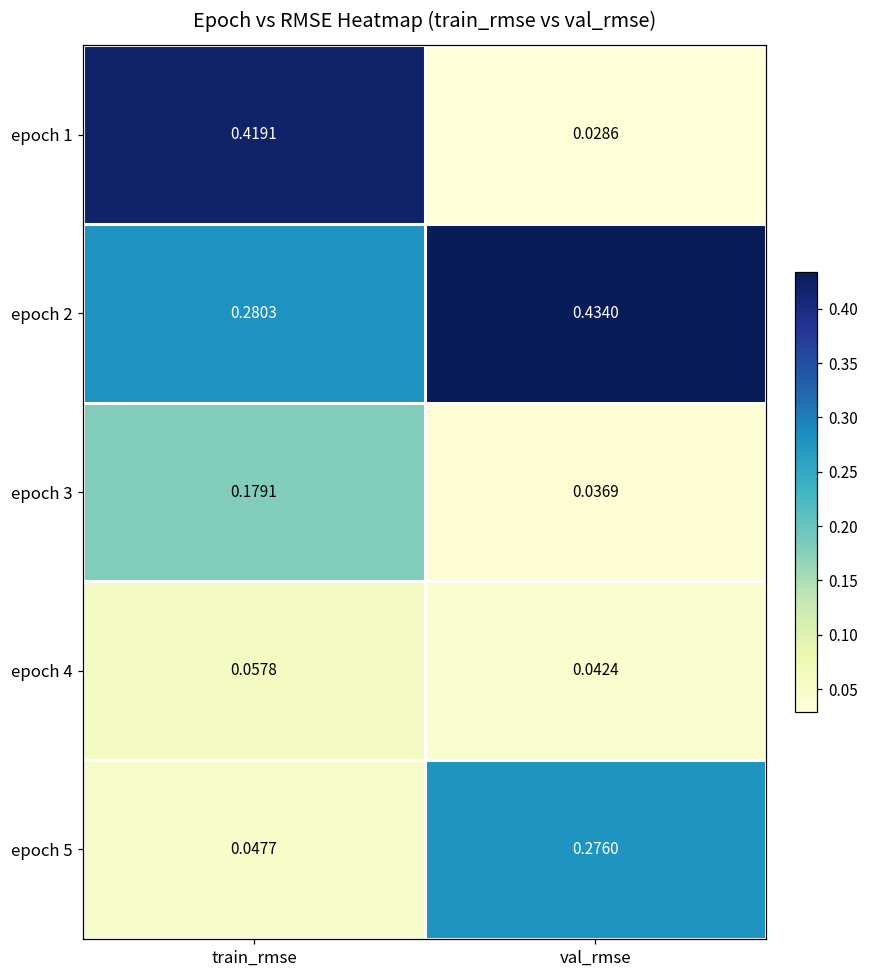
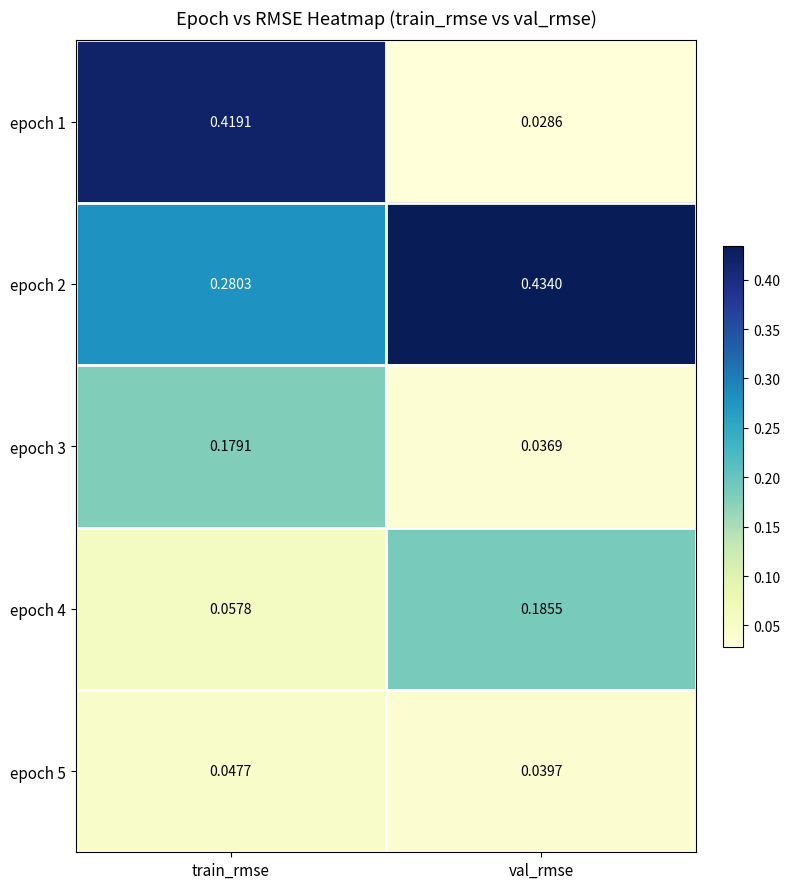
epoch 4, val_rmse: 0.0424 -> 0.1855
epoch 5, val_rmse: 0.2760 -> 0.0397
